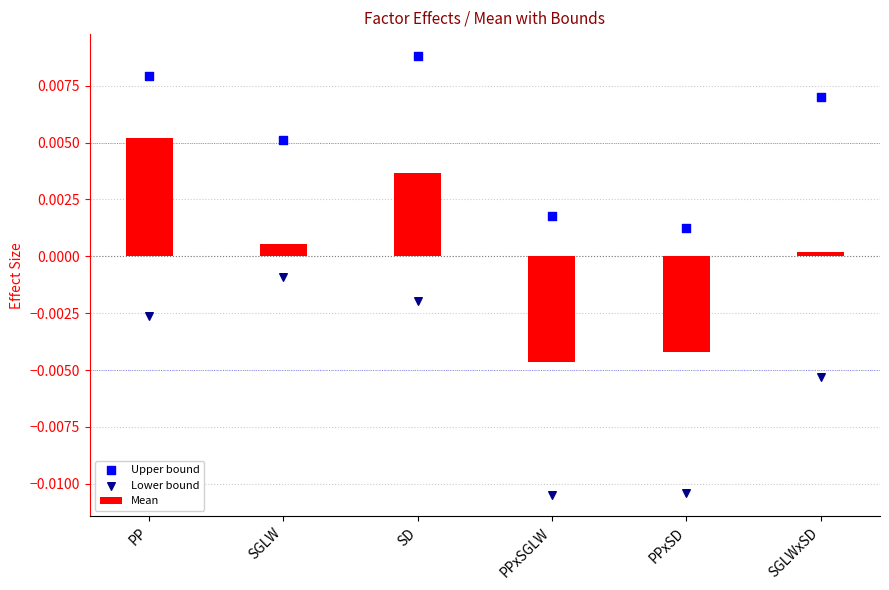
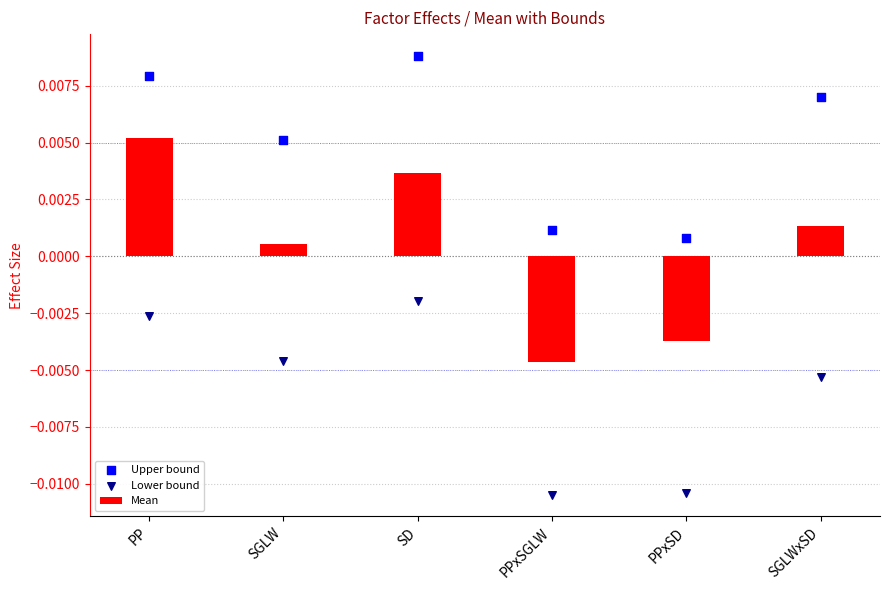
Lower bound, SGLW: -0.0009 -> -0.0046
Upper bound, PPxSGLW: 0.0018 -> 0.0012
Mean, PPxSD: -0.0042 -> -0.0037
Upper bound, PPxSD: 0.0013 -> 0.0008
Mean, SGLWxSD: 0.0002 -> 0.0014
